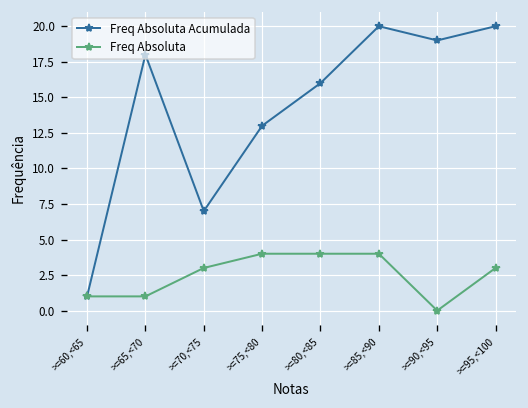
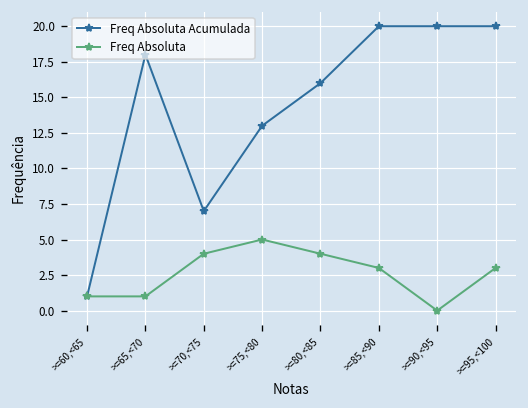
Freq Absoluta, >=70,<75: 3 -> 4
Freq Absoluta, >=75,<80: 4 -> 5
Freq Absoluta, >=85,<90: 4 -> 3
Freq Absoluta Acumulada, >=90,<95: 19 -> 20
